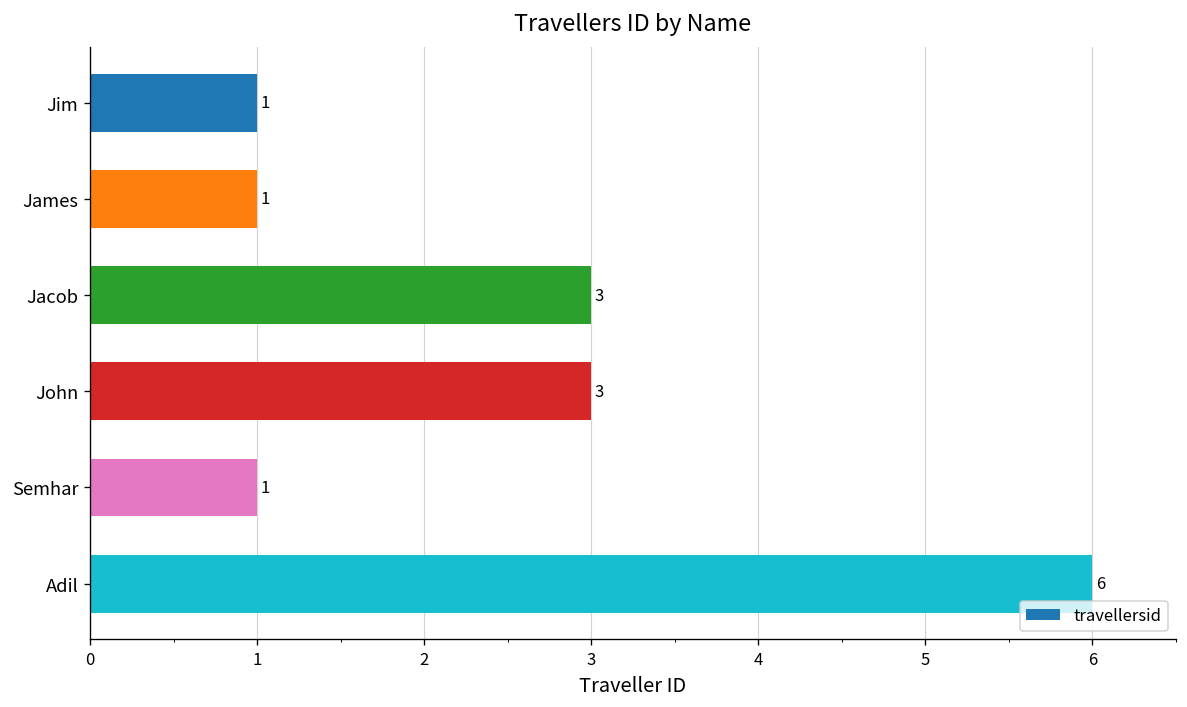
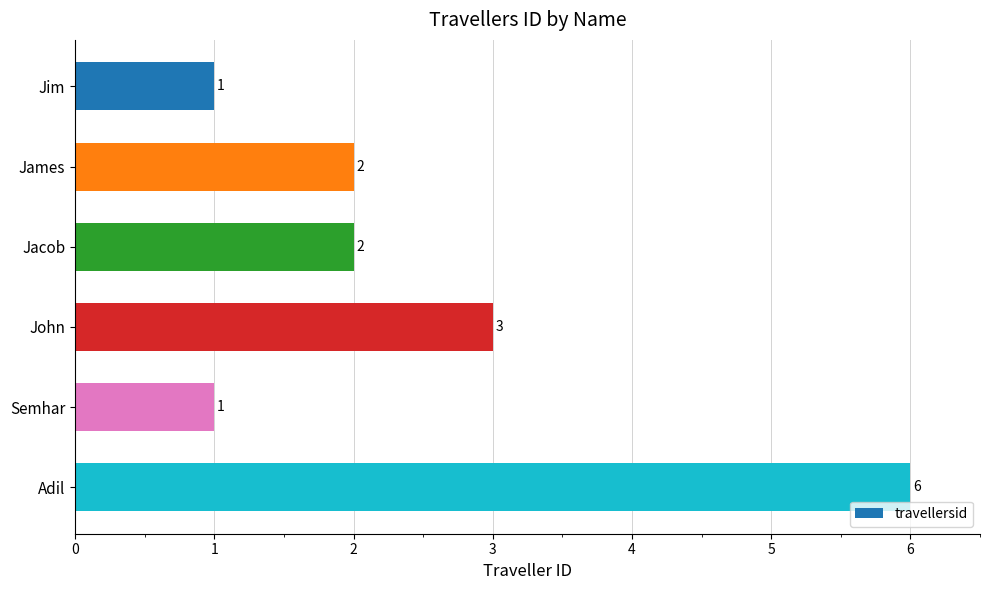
James: 1 -> 2
Jacob: 3 -> 2
